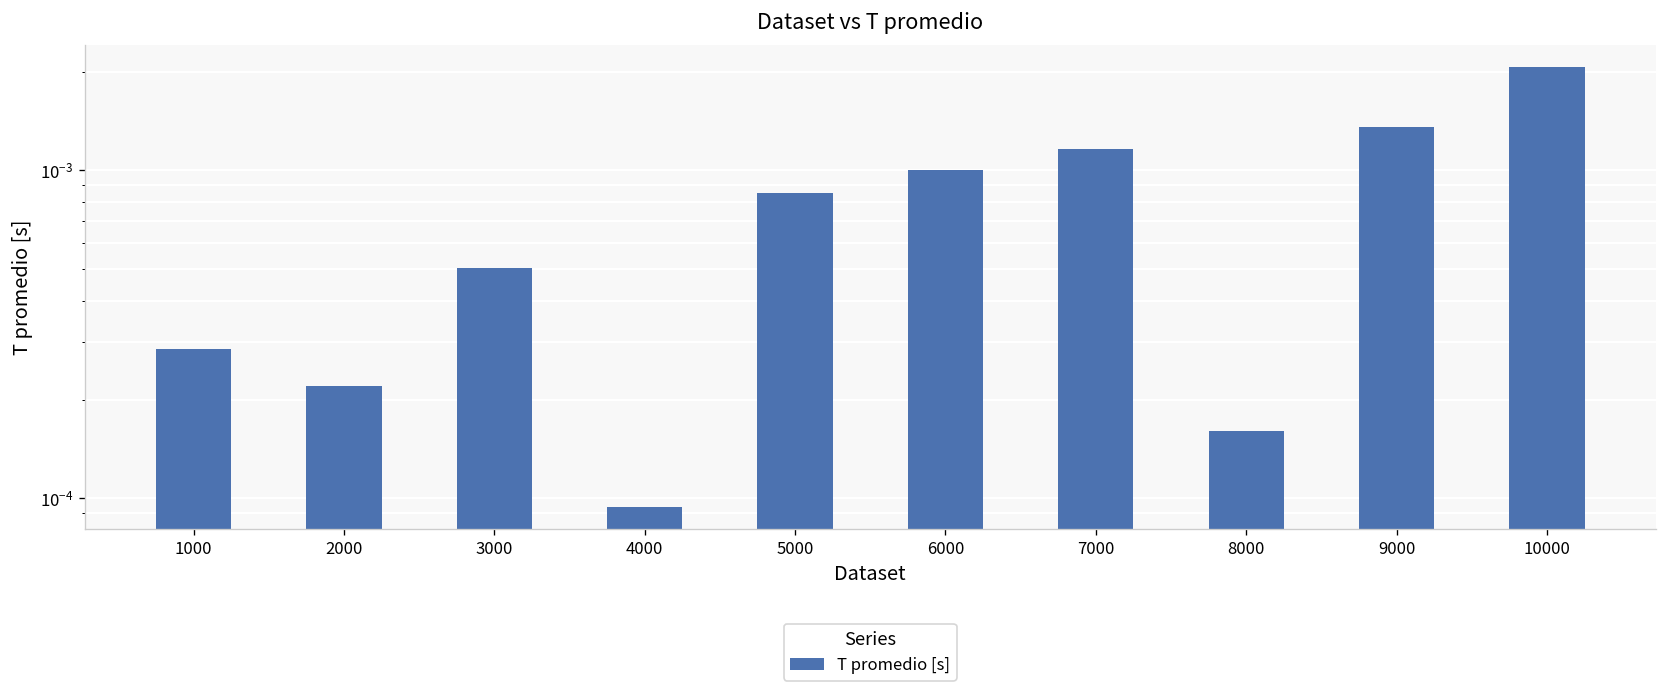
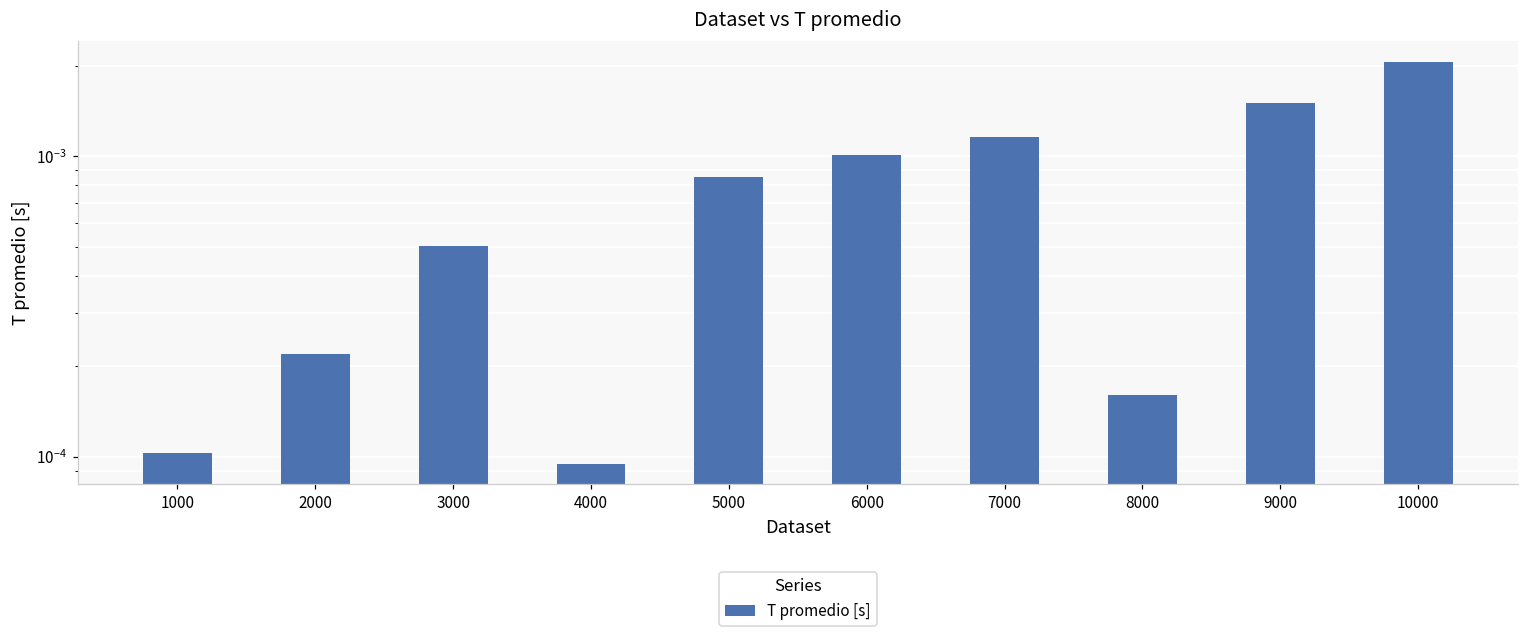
1000: 0.00029 -> 0.000103
9000: 0.0014 -> 0.0015
